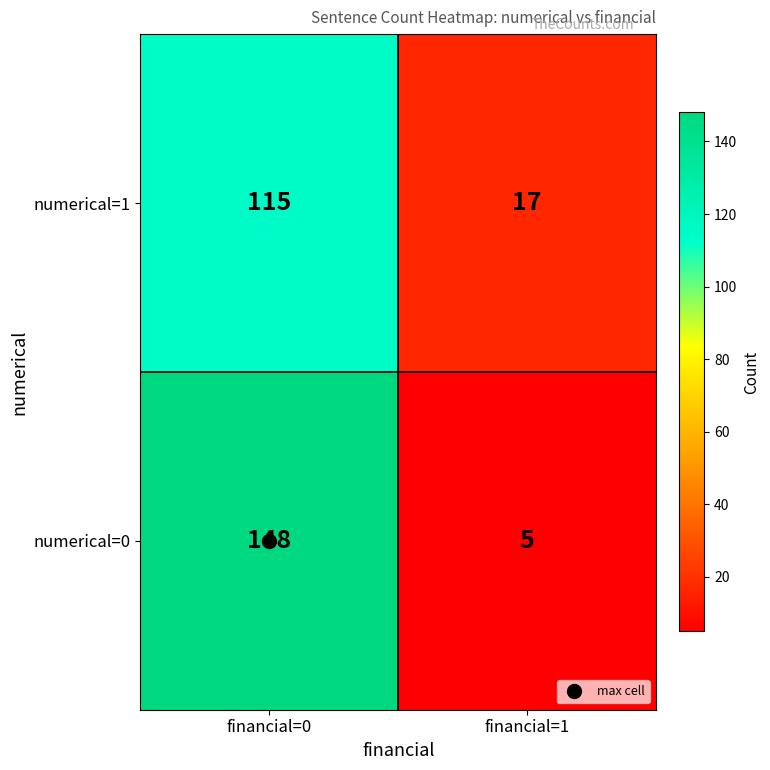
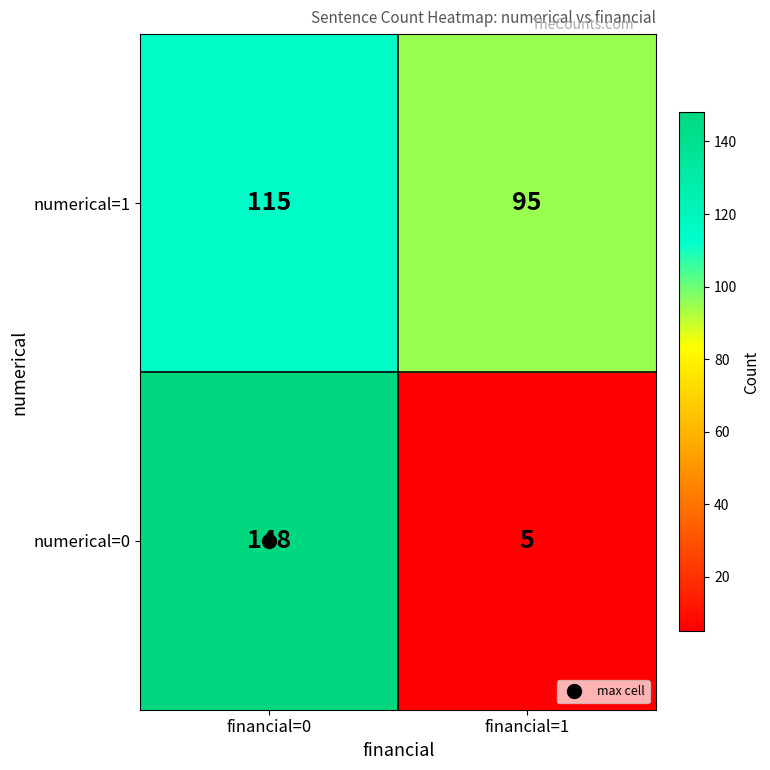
numerical=1, financial=1: 17 -> 95
